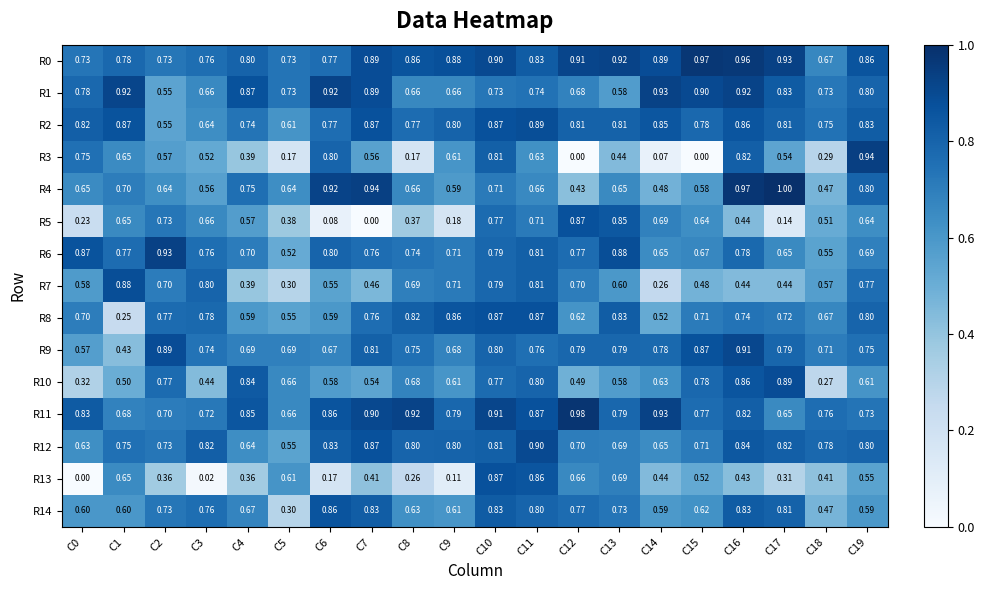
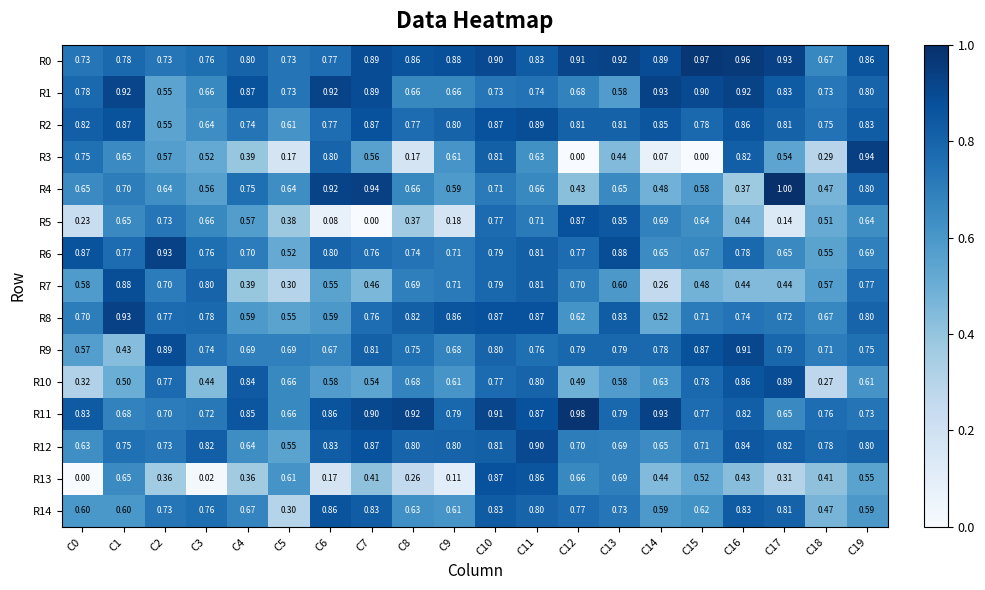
R4, C16: 0.97 -> 0.37
R8, C1: 0.25 -> 0.93
